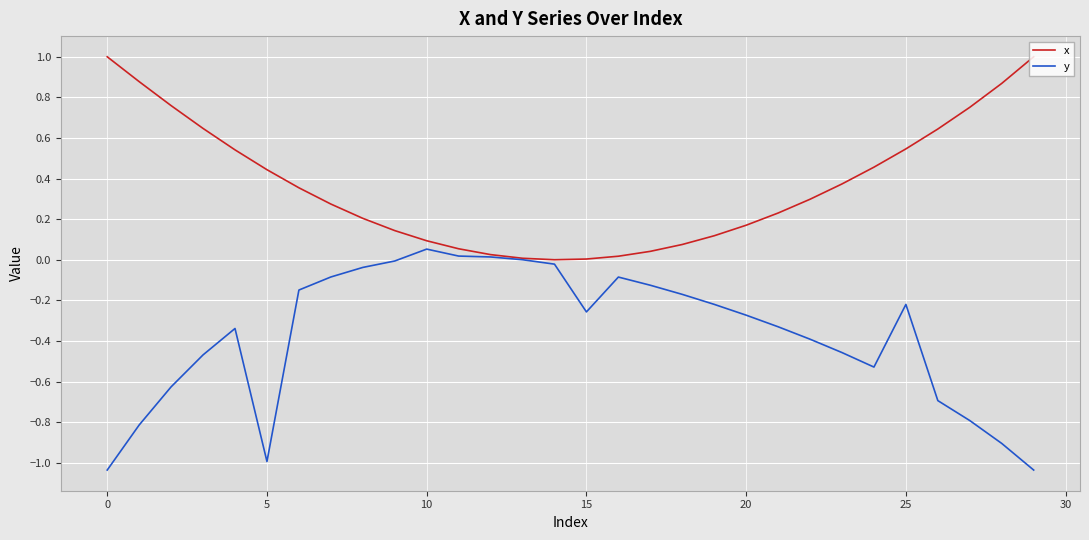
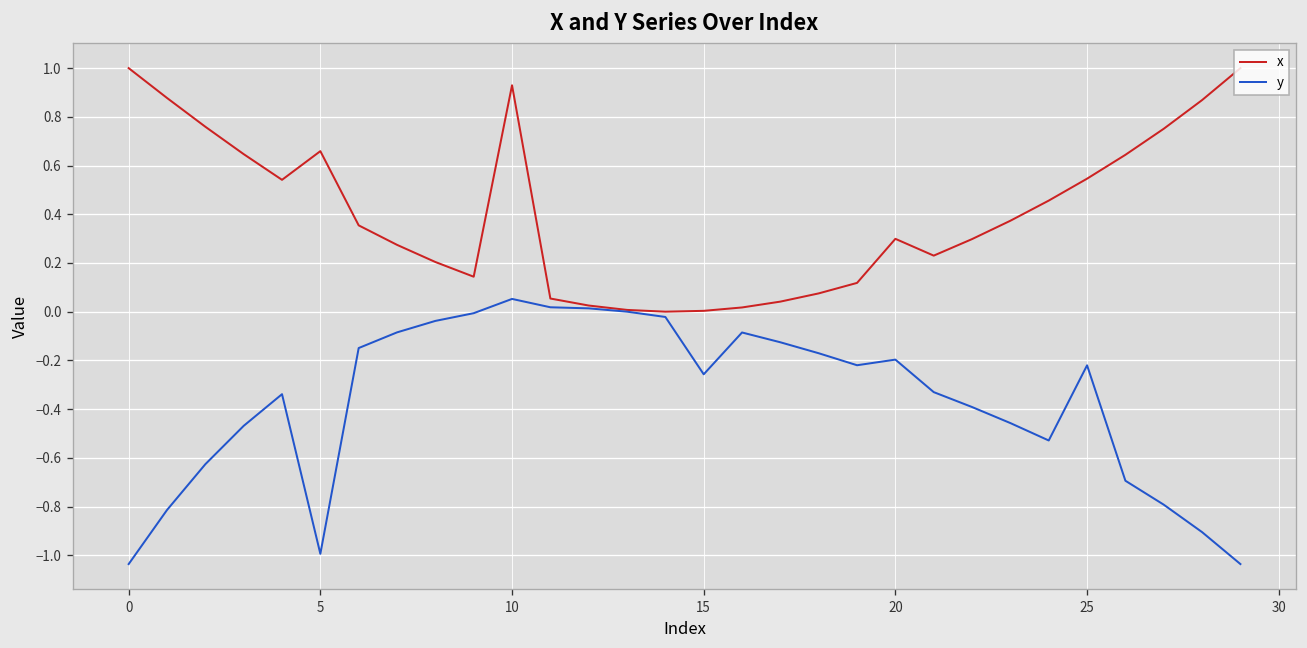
x, 5: 0.44 -> 0.66
x, 10: 0.09 -> 0.93
x, 20: 0.17 -> 0.30
y, 20: -0.27 -> -0.20
